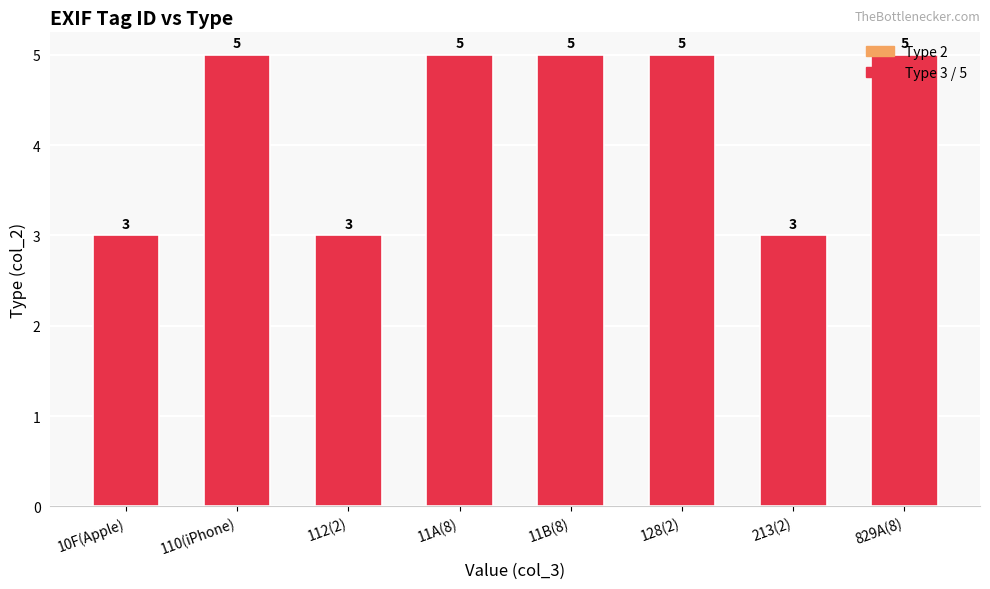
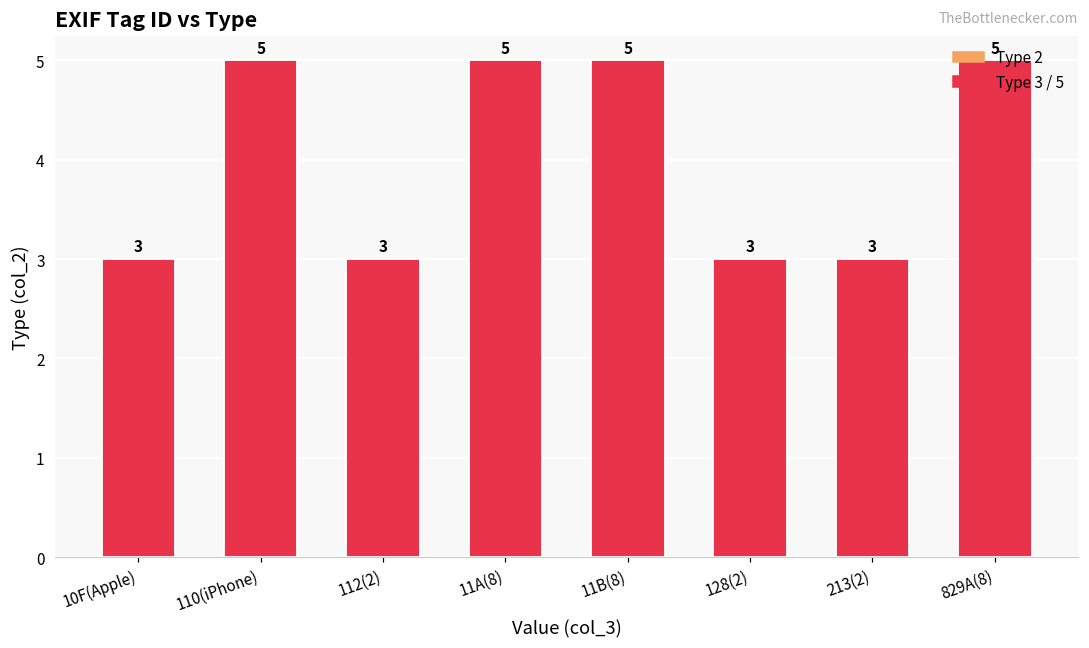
128(2): 5 -> 3
